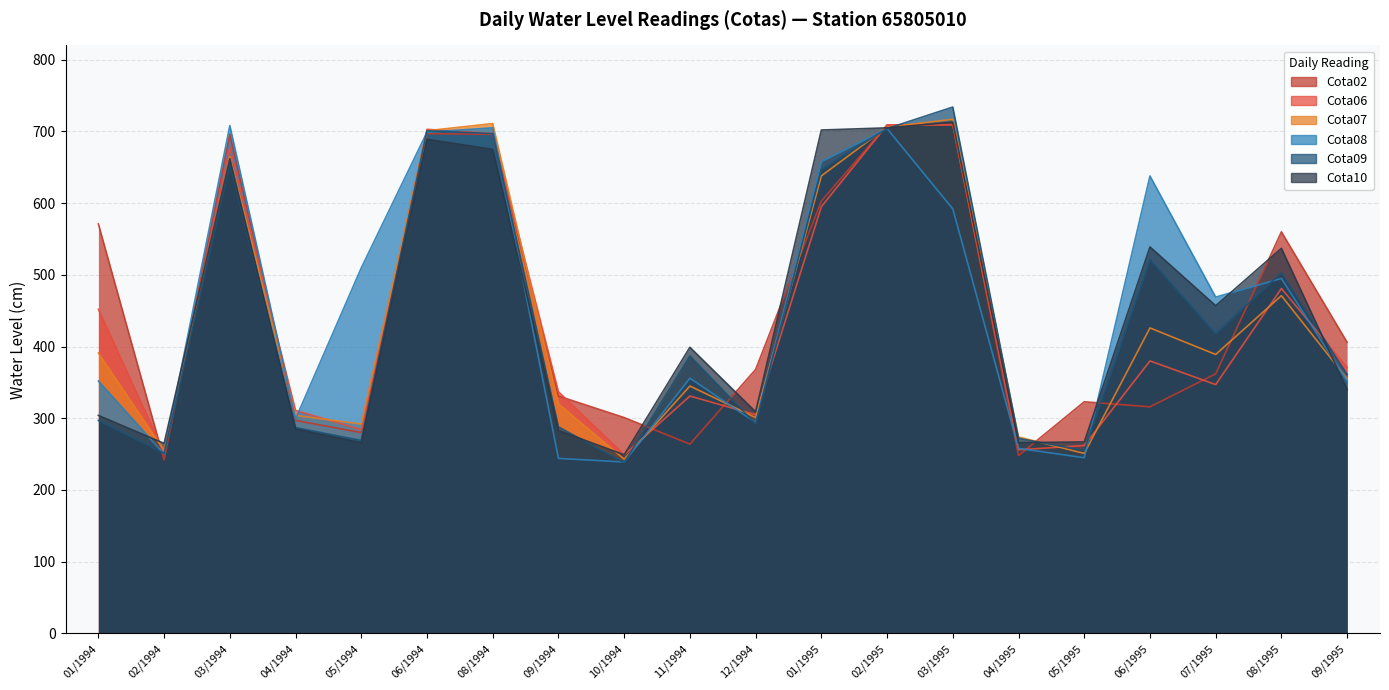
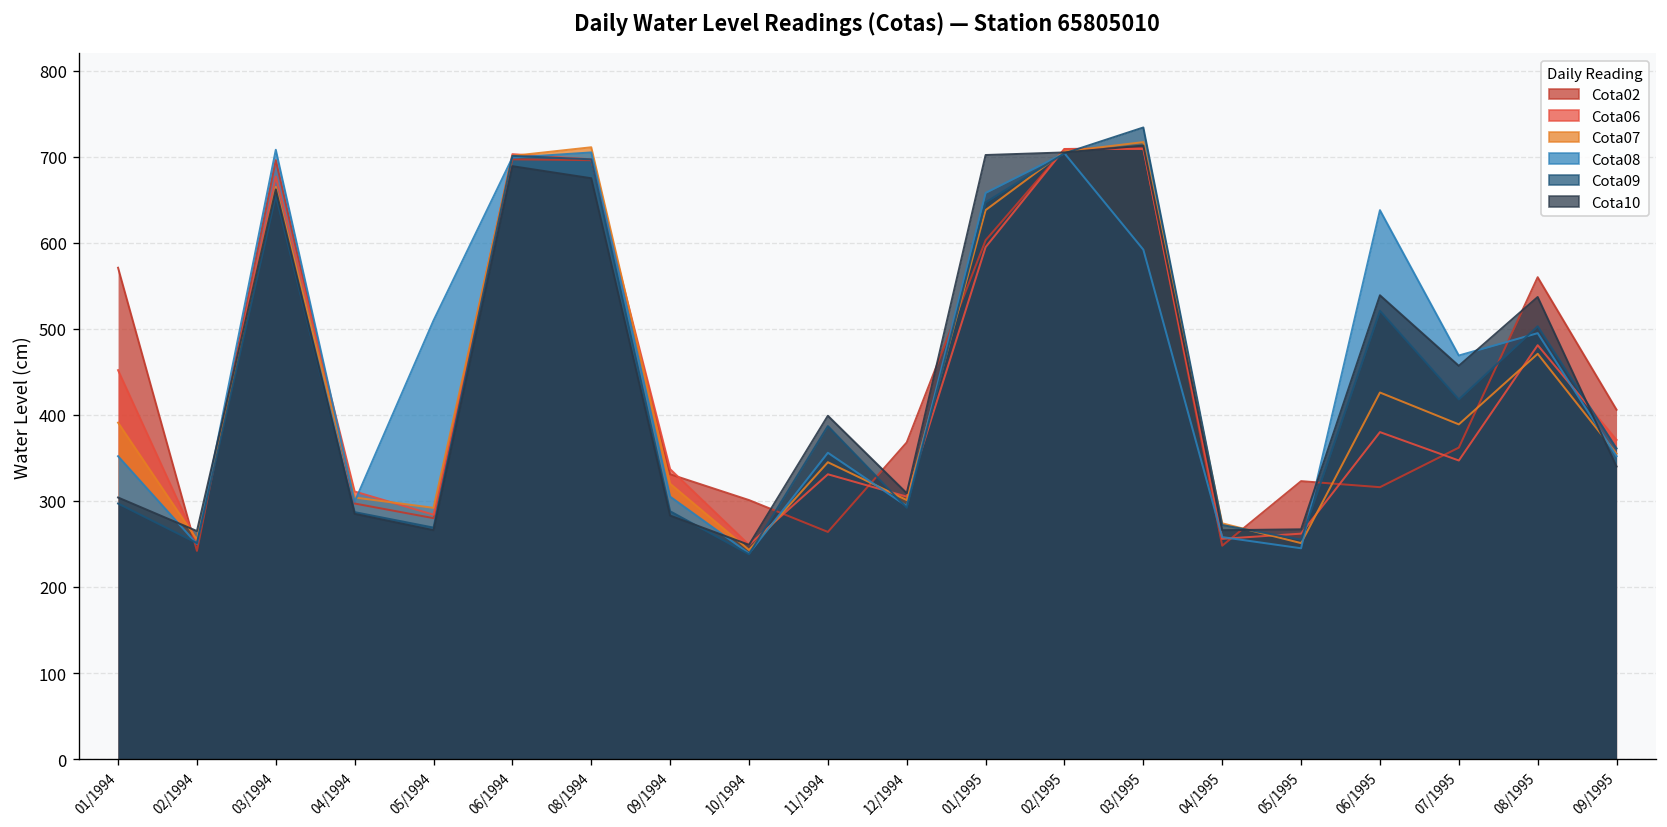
Cota08, 09/1994: 240 -> 310
